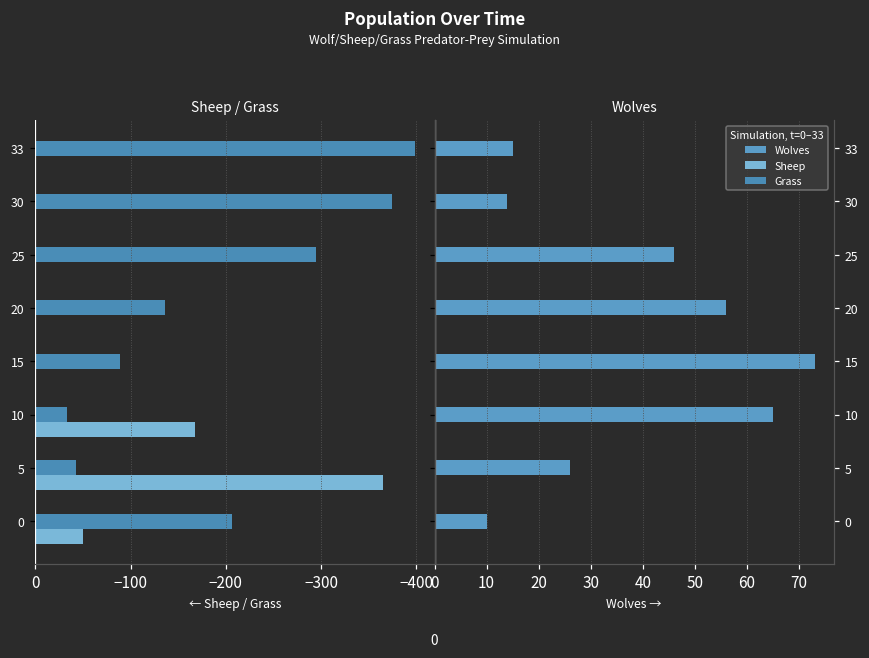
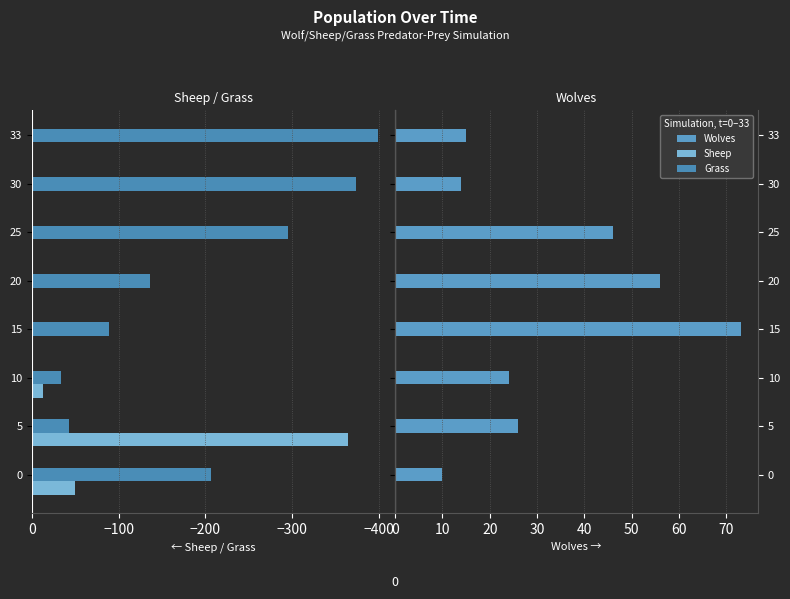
Sheep / Grass, Sheep, 10: -170 -> -10
Wolves, 10: 65 -> 24
